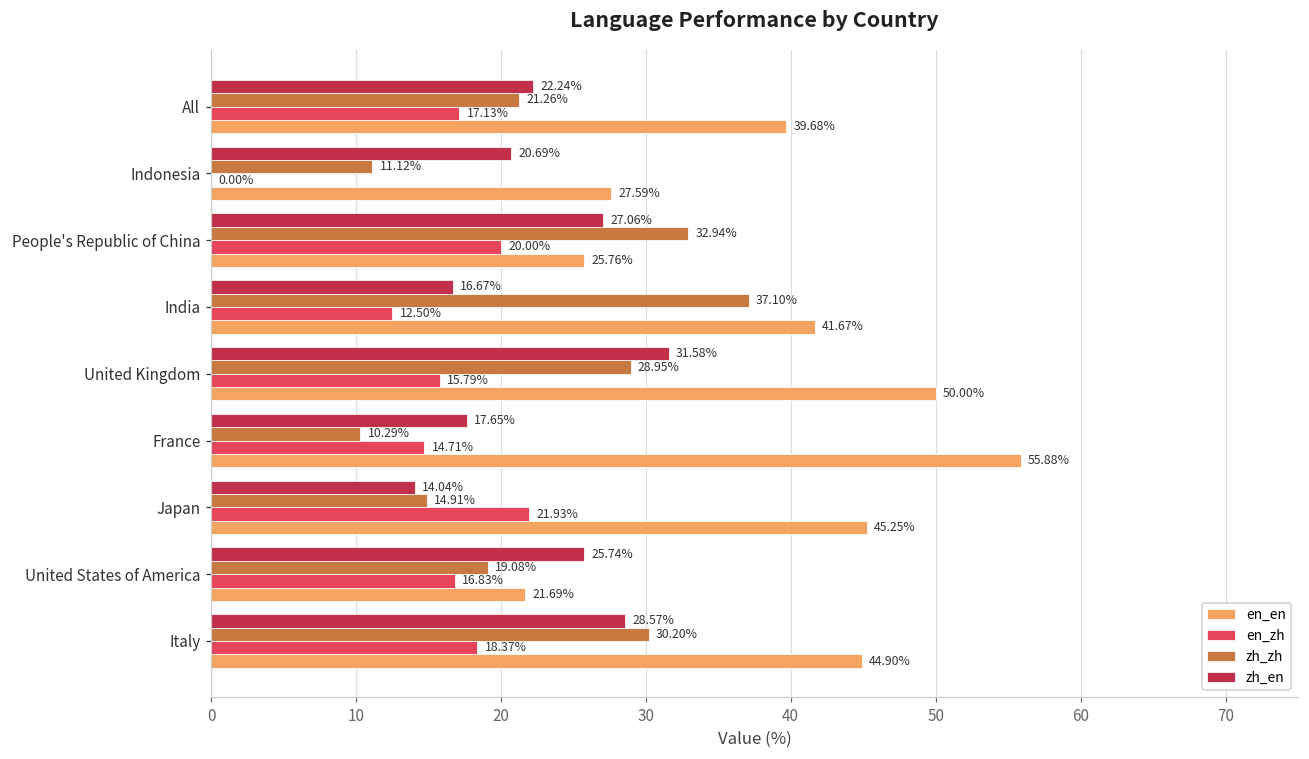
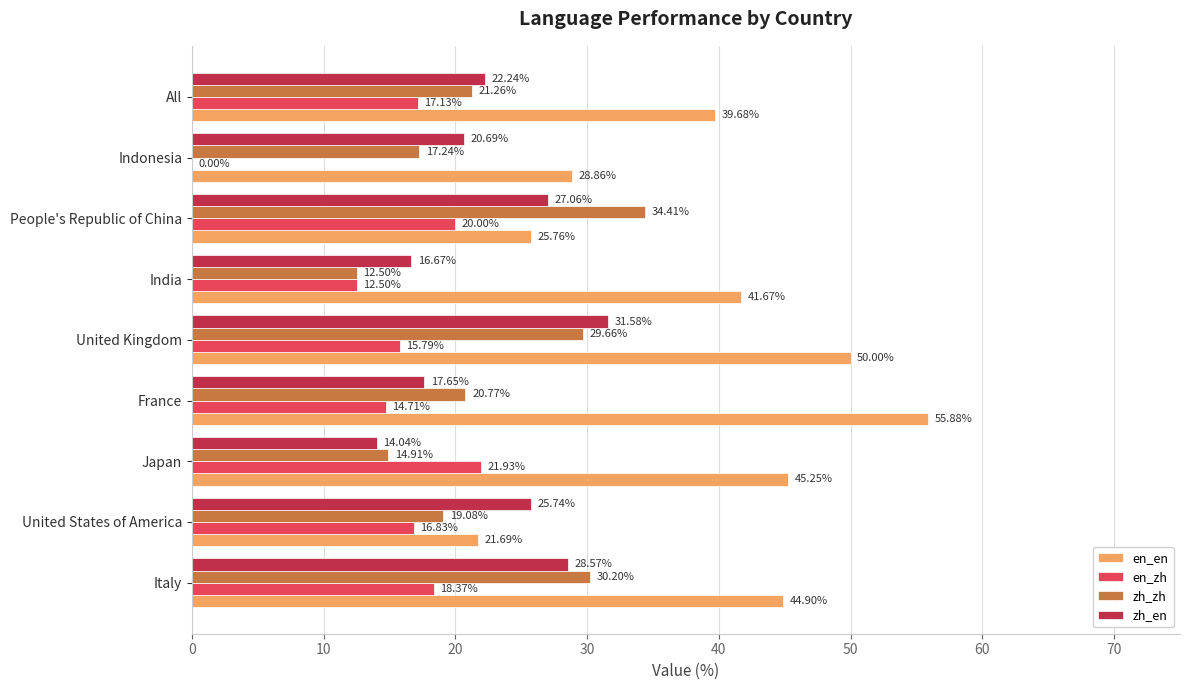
zh_zh, Indonesia: 11.12% -> 17.24%
en_en, Indonesia: 27.59% -> 28.86%
zh_zh, People's Republic of China: 32.94% -> 34.41%
zh_zh, India: 37.10% -> 12.50%
zh_zh, United Kingdom: 28.95% -> 29.66%
zh_zh, France: 10.29% -> 20.77%
